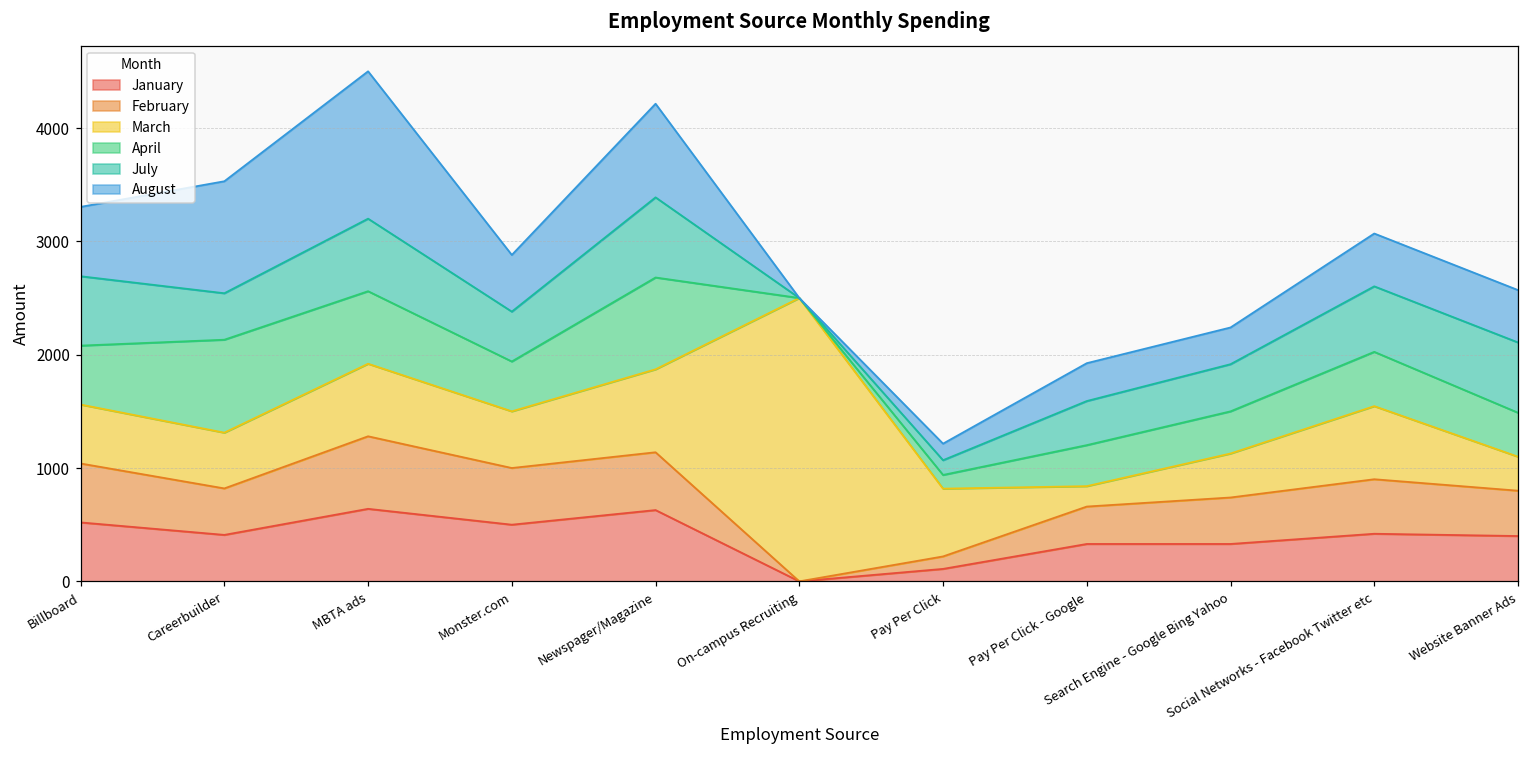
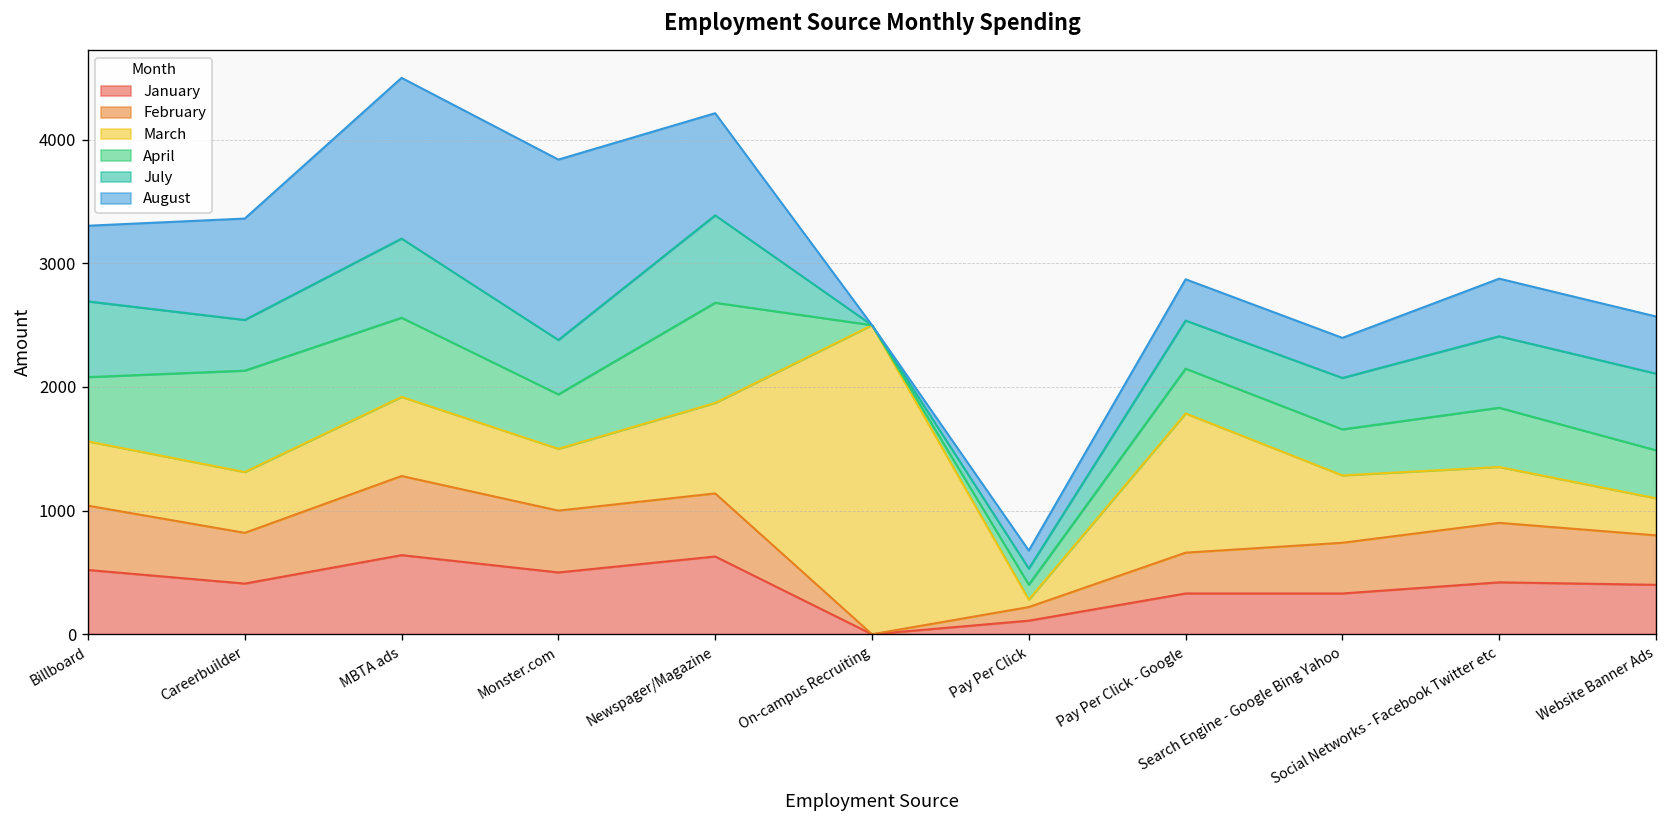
August, Careerbuilder: 990 -> 820
August, Monster.com: 500 -> 1460
March, Pay Per Click: 600 -> 60
March, Pay Per Click - Google: 180 -> 1130
March, Search Engine - Google Bing Yahoo: 390 -> 550
March, Social Networks - Facebook Twitter etc: 650 -> 450
